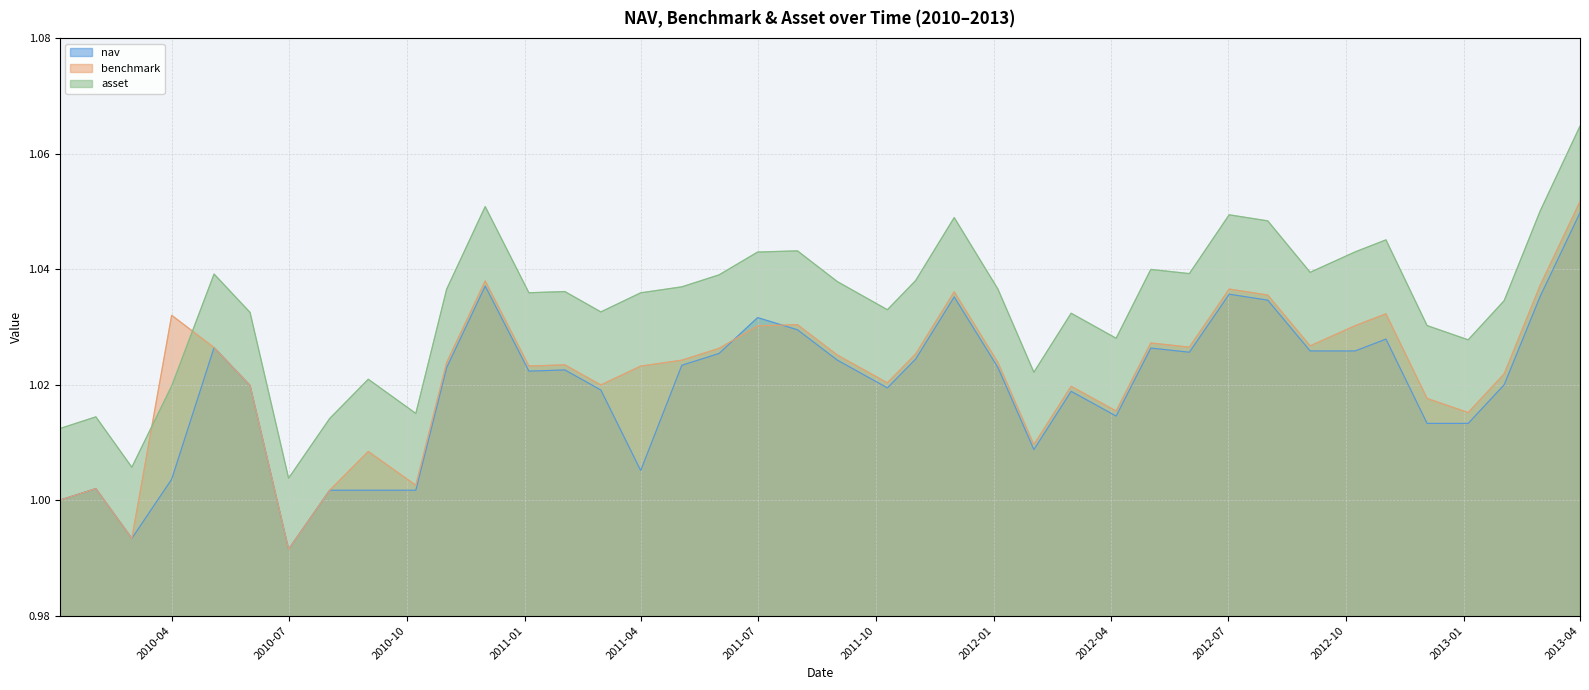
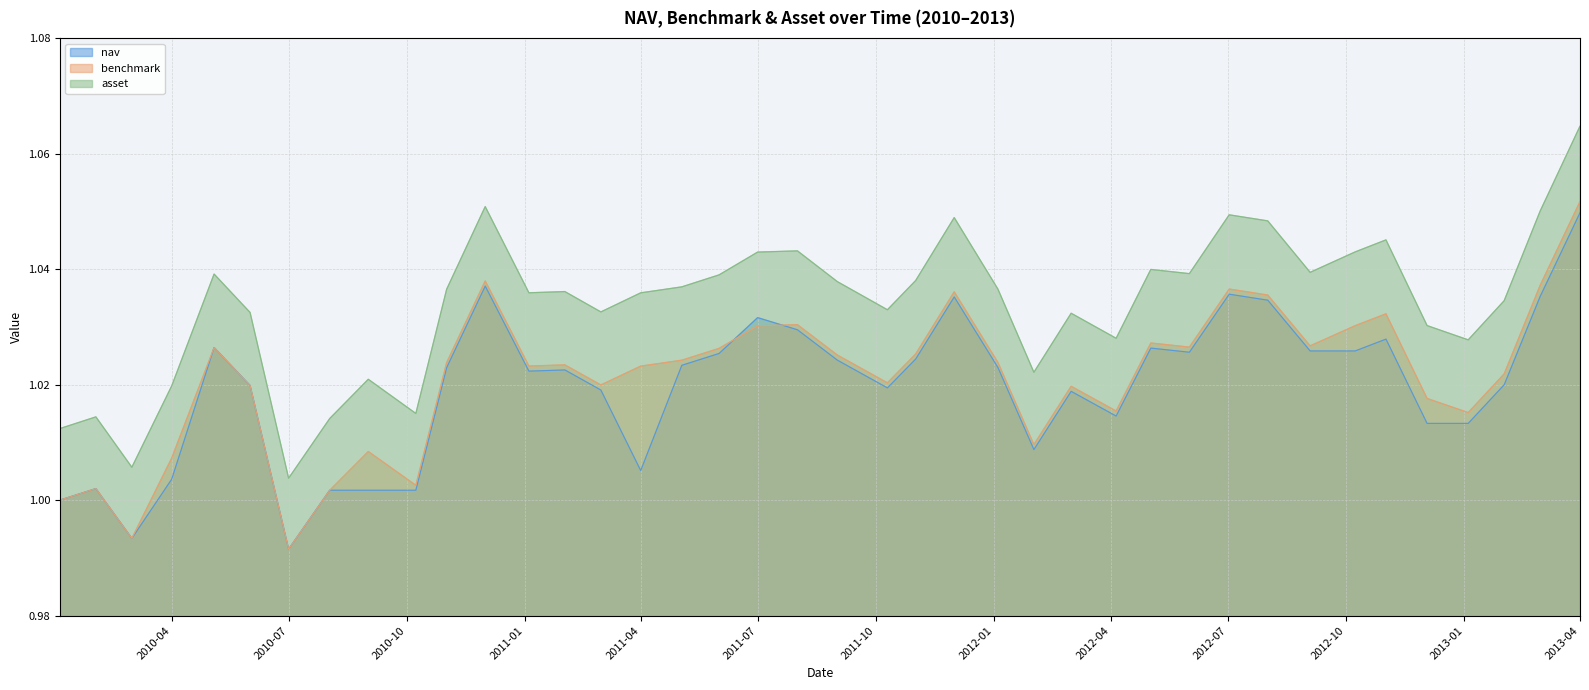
benchmark, 2010-04: 1.032 -> 1.007
